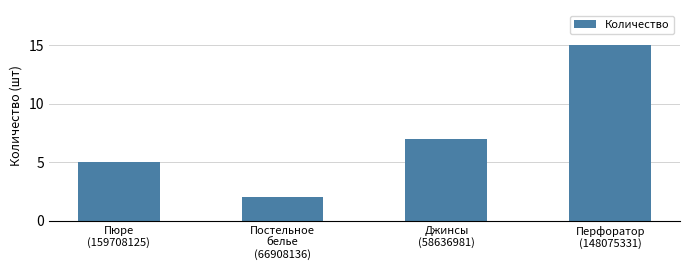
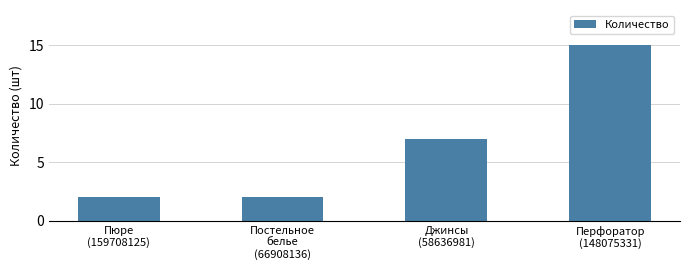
Пюре (159708125): 5 -> 2
